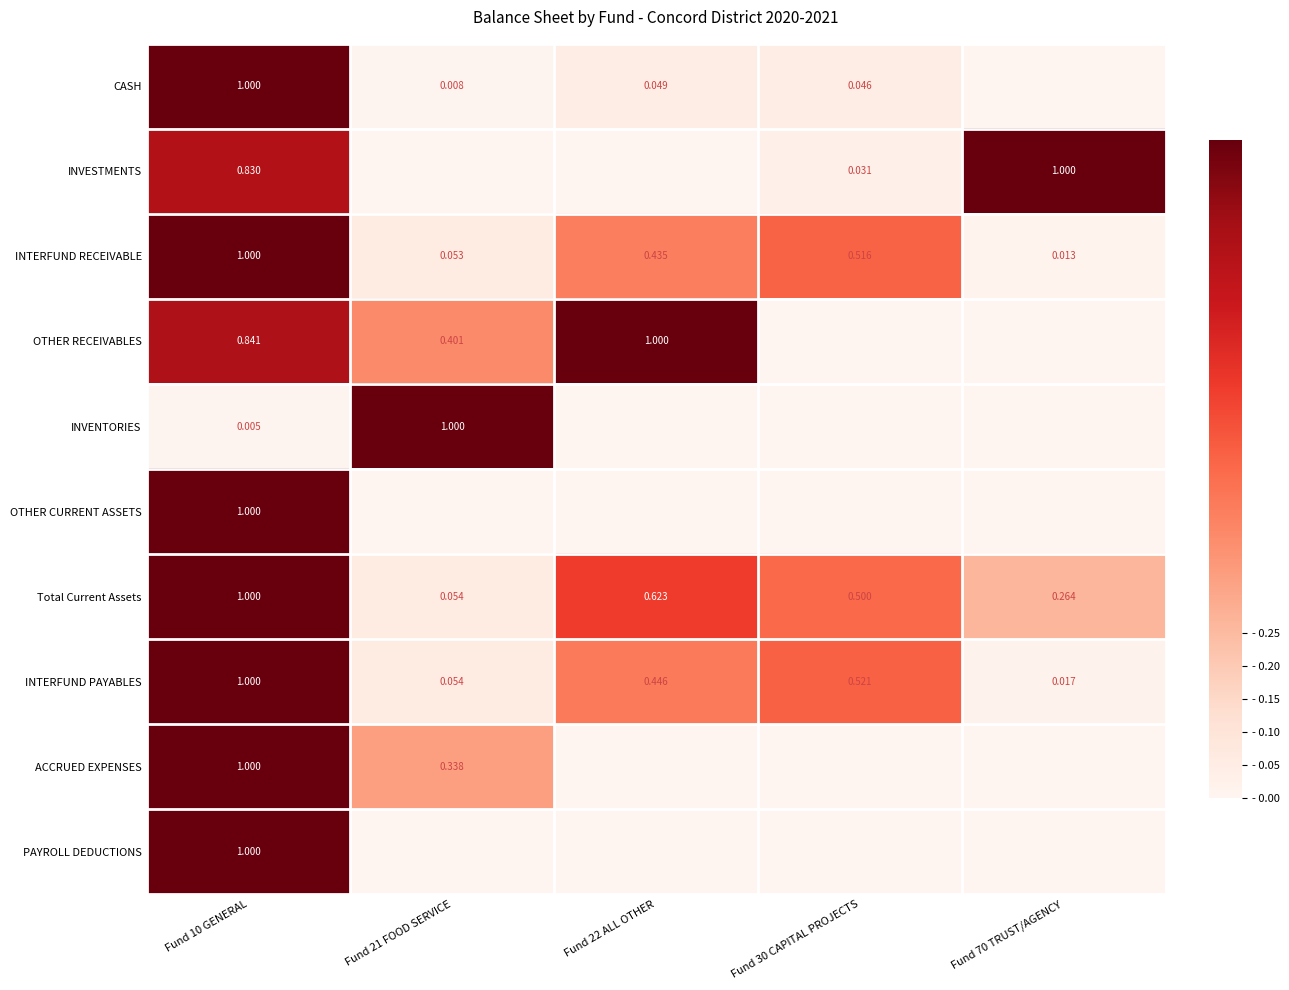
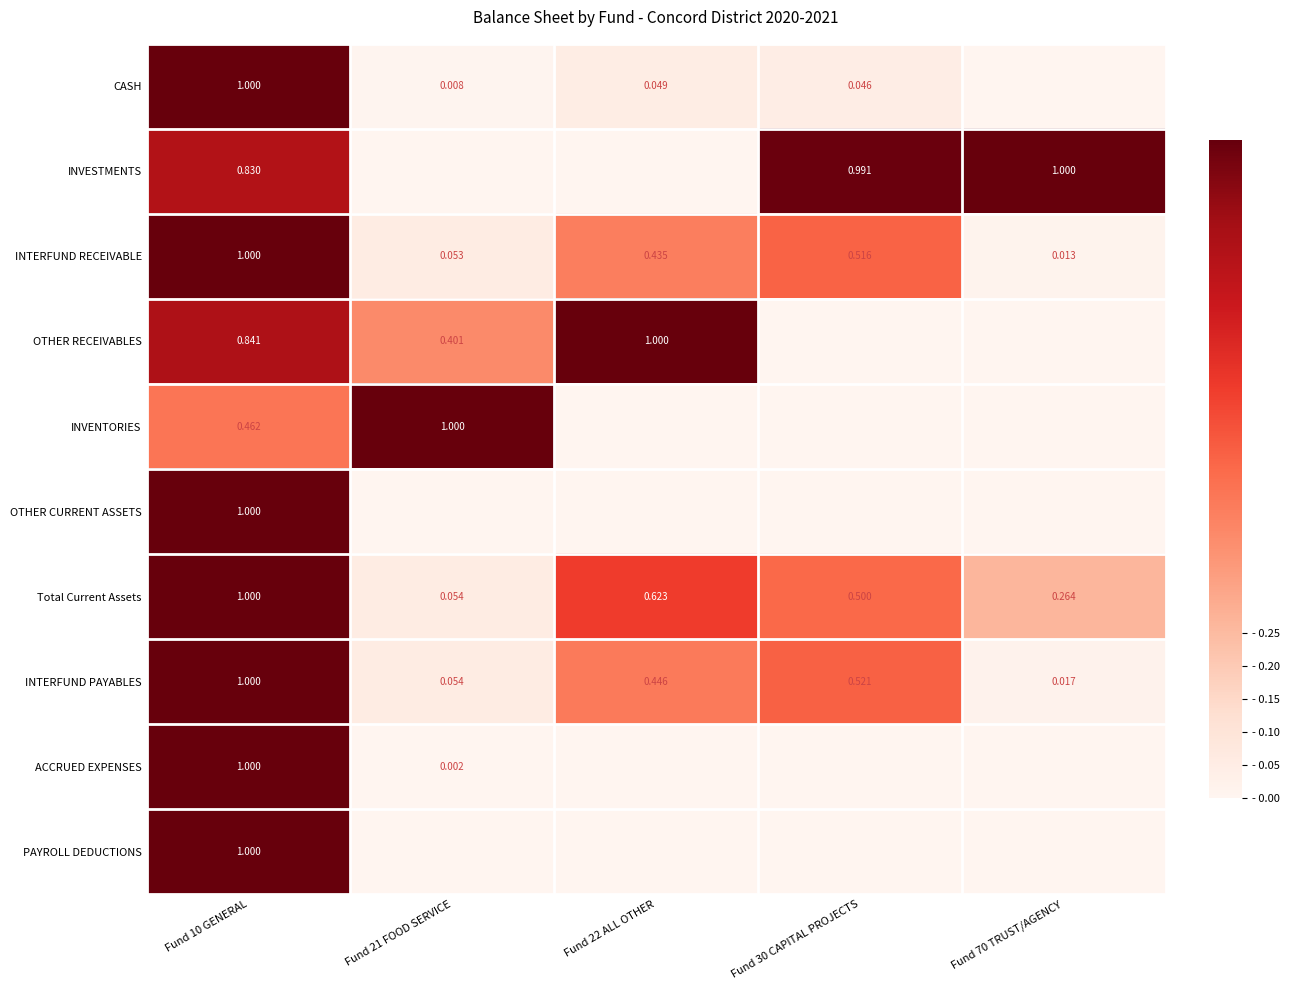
INVESTMENTS, Fund 30 CAPITAL PROJECTS: 0.031 -> 0.991
INVENTORIES, Fund 10 GENERAL: 0.005 -> 0.462
ACCRUED EXPENSES, Fund 21 FOOD SERVICE: 0.338 -> 0.002
